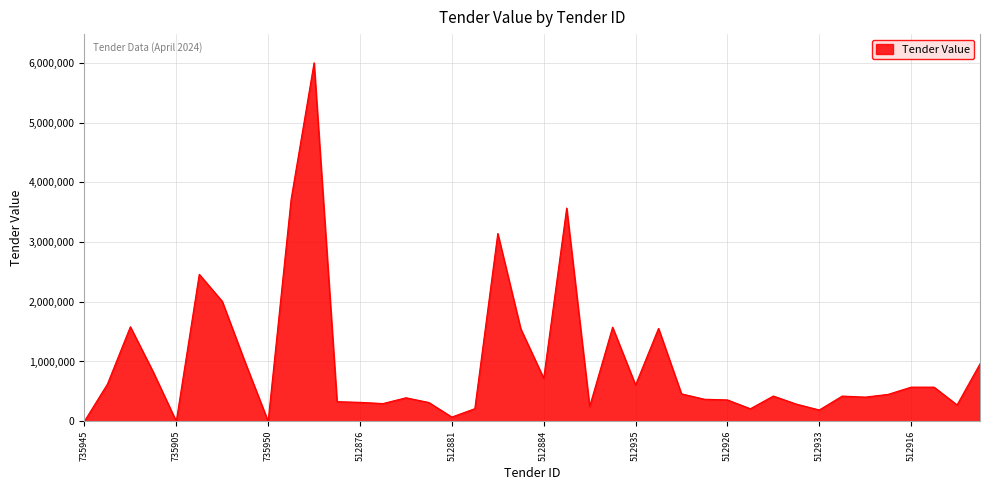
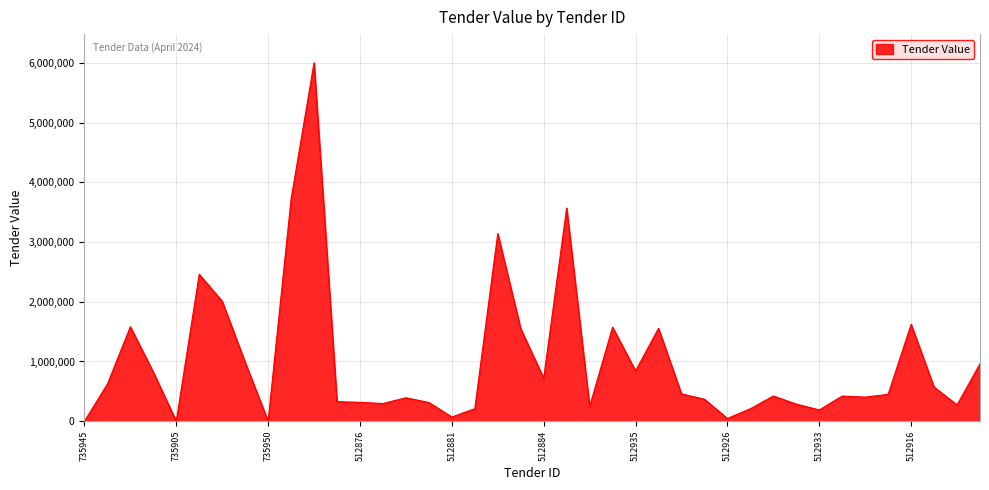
512935: 600,000 -> 800,000
512926: 400,000 -> 0
512916: 600,000 -> 1,600,000
